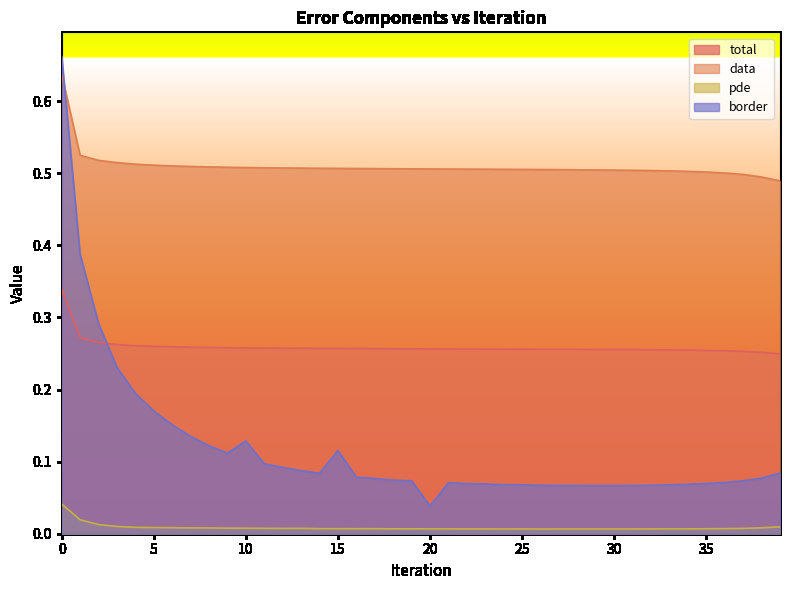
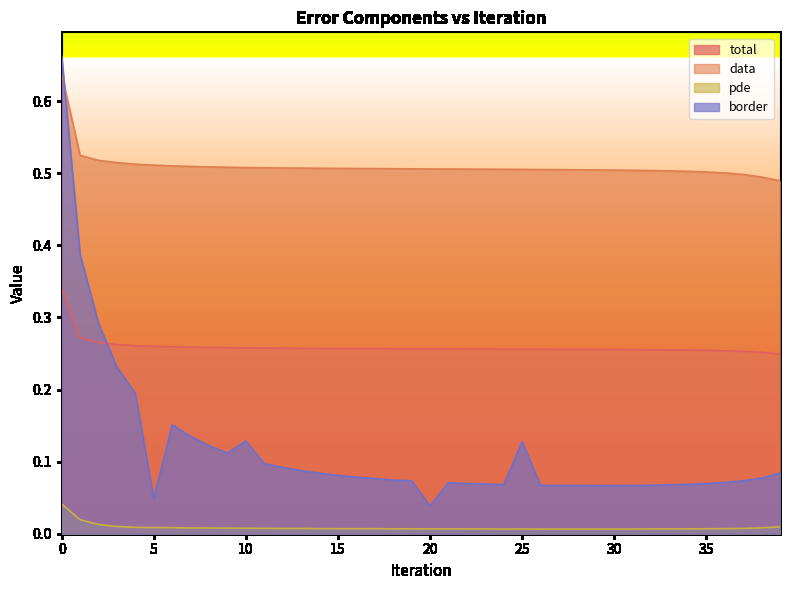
border, 5: 0.17 -> 0.05
border, 15: 0.12 -> 0.08
border, 25: 0.07 -> 0.13
